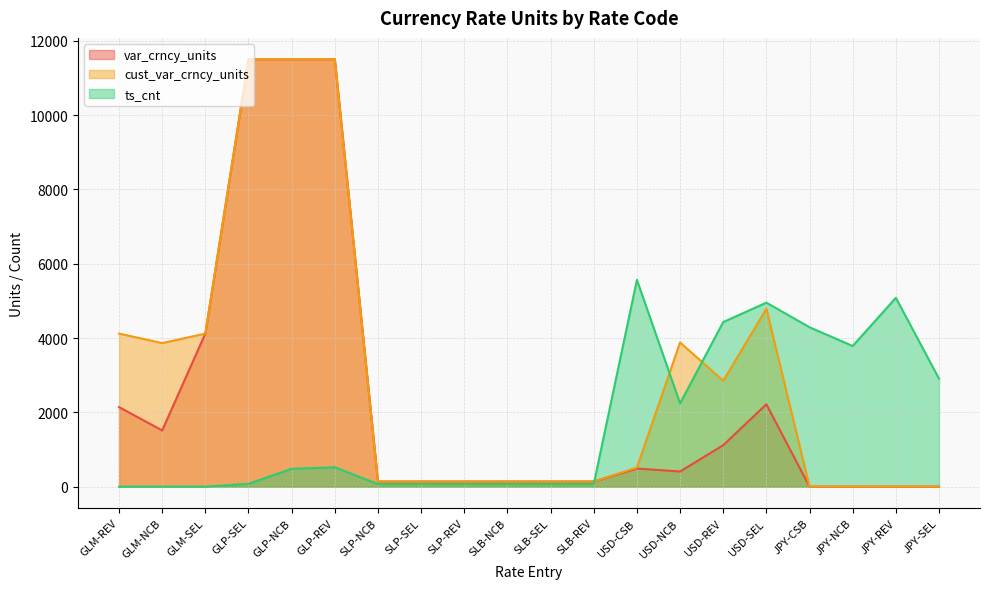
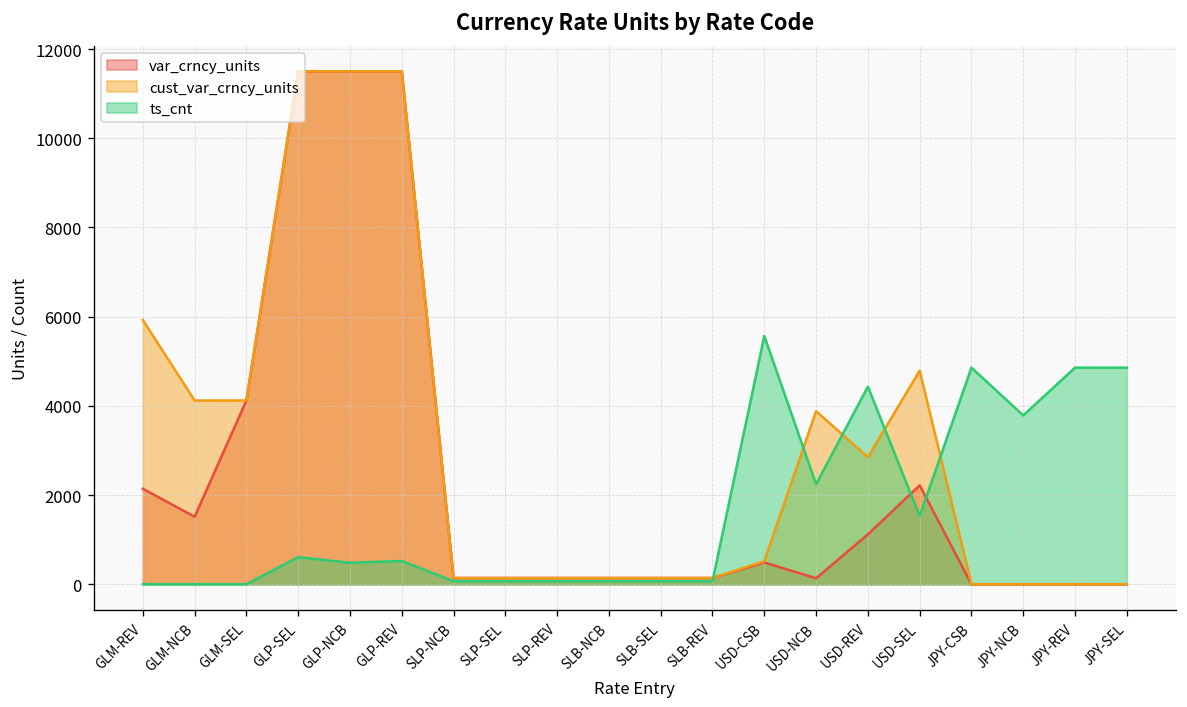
cust_var_crncy_units, GLM-REV: 4100 -> 5900
cust_var_crncy_units, GLM-NCB: 3900 -> 4100
ts_cnt, GLP-SEL: 100 -> 600
var_crncy_units, USD-NCB: 400 -> 100
ts_cnt, USD-SEL: 5000 -> 1500
ts_cnt, JPY-CSB: 4300 -> 4900
ts_cnt, JPY-REV: 5100 -> 4900
ts_cnt, JPY-SEL: 2900 -> 4900
